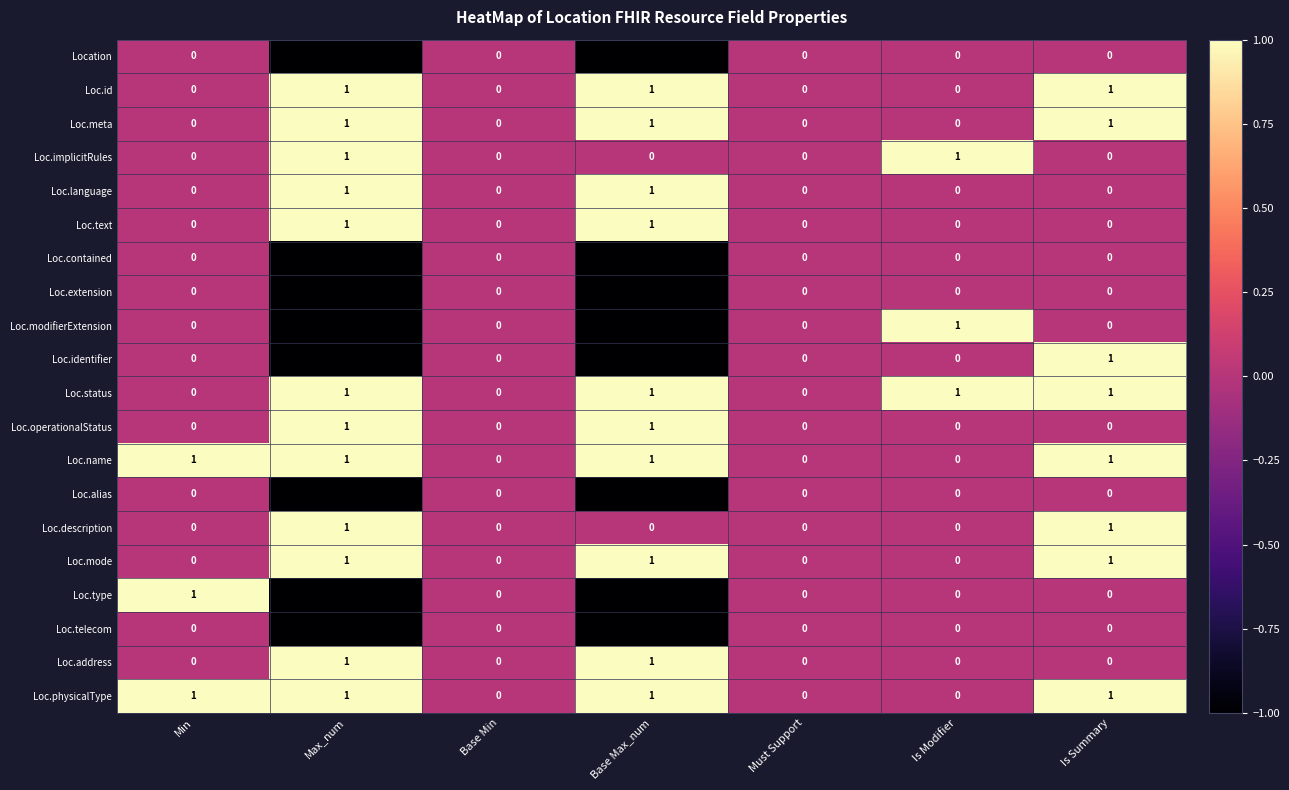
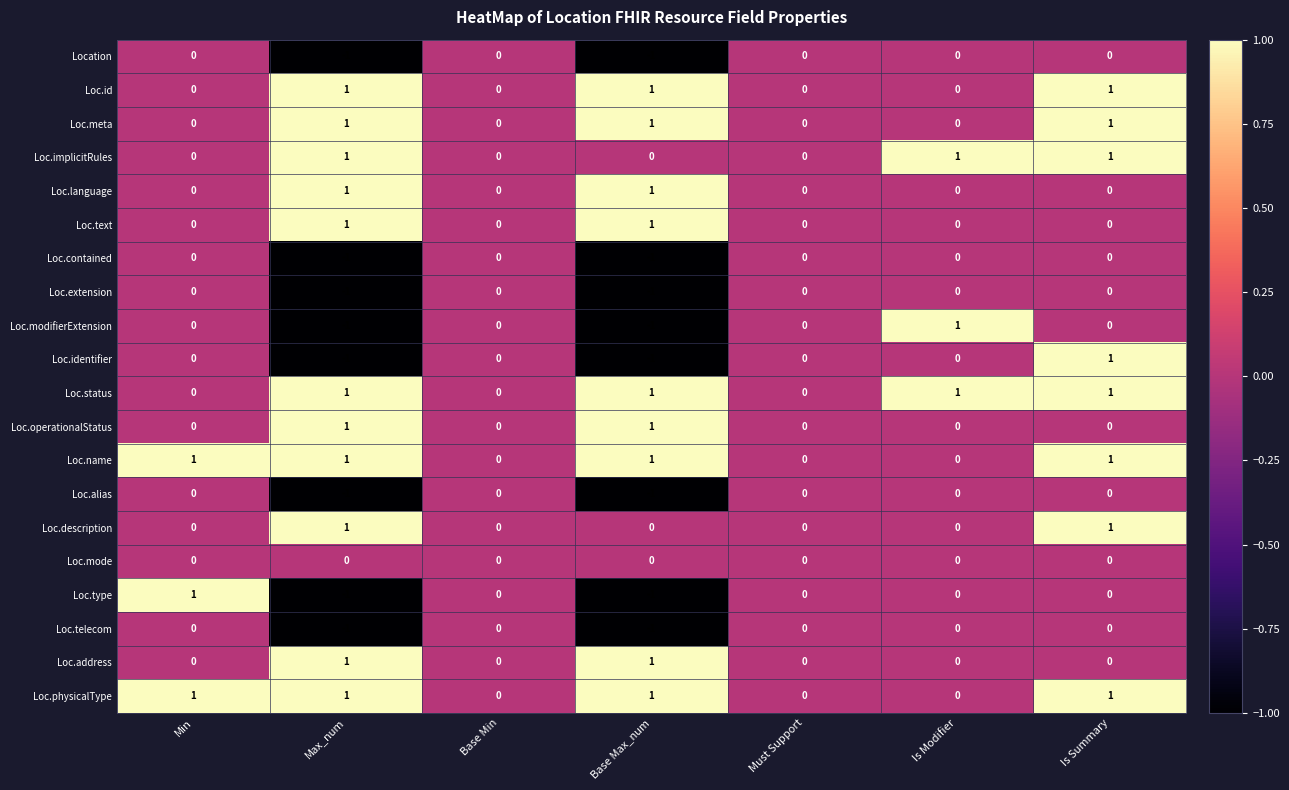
Loc.implicitRules, Is Summary: 0 -> 1
Loc.mode, Max_num: 1 -> 0
Loc.mode, Base Max_num: 1 -> 0
Loc.mode, Is Summary: 1 -> 0
